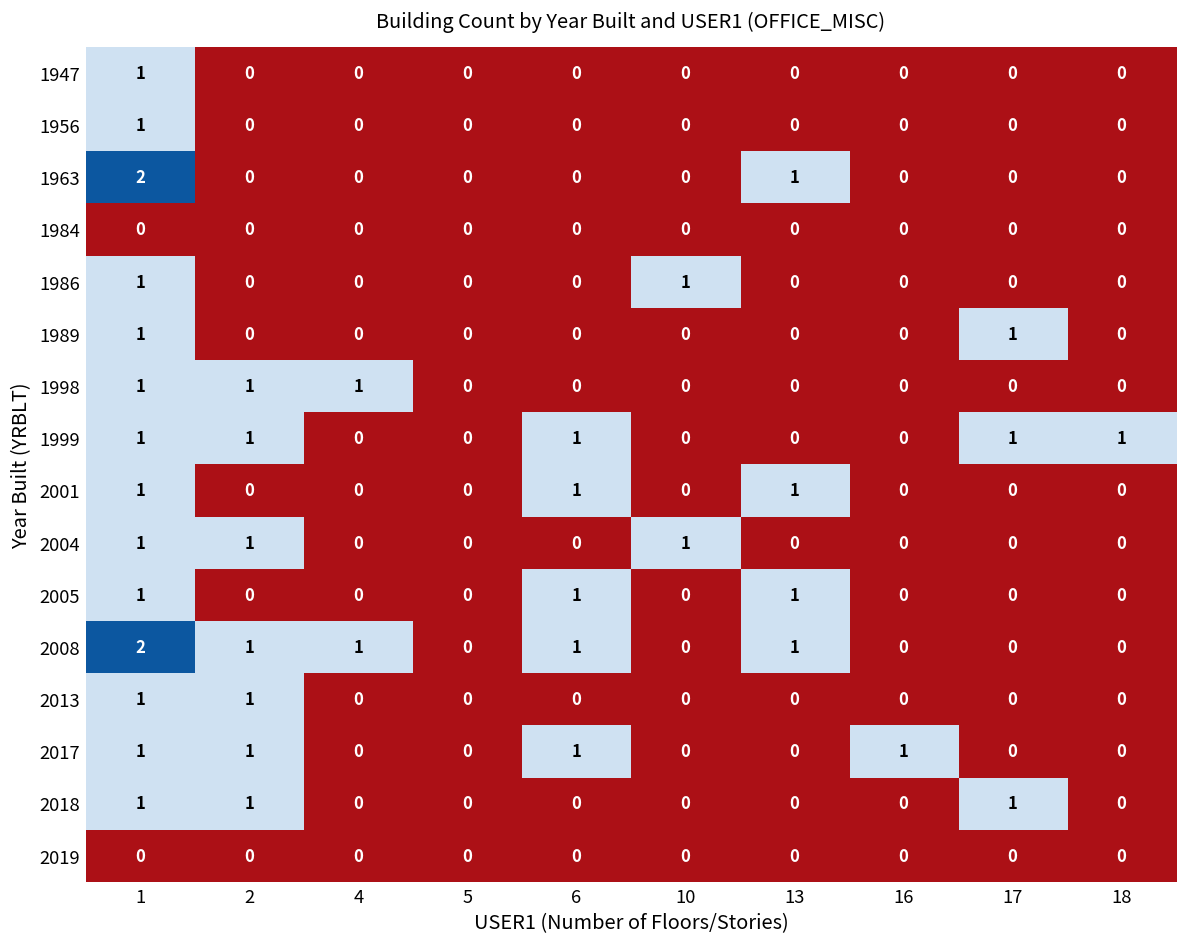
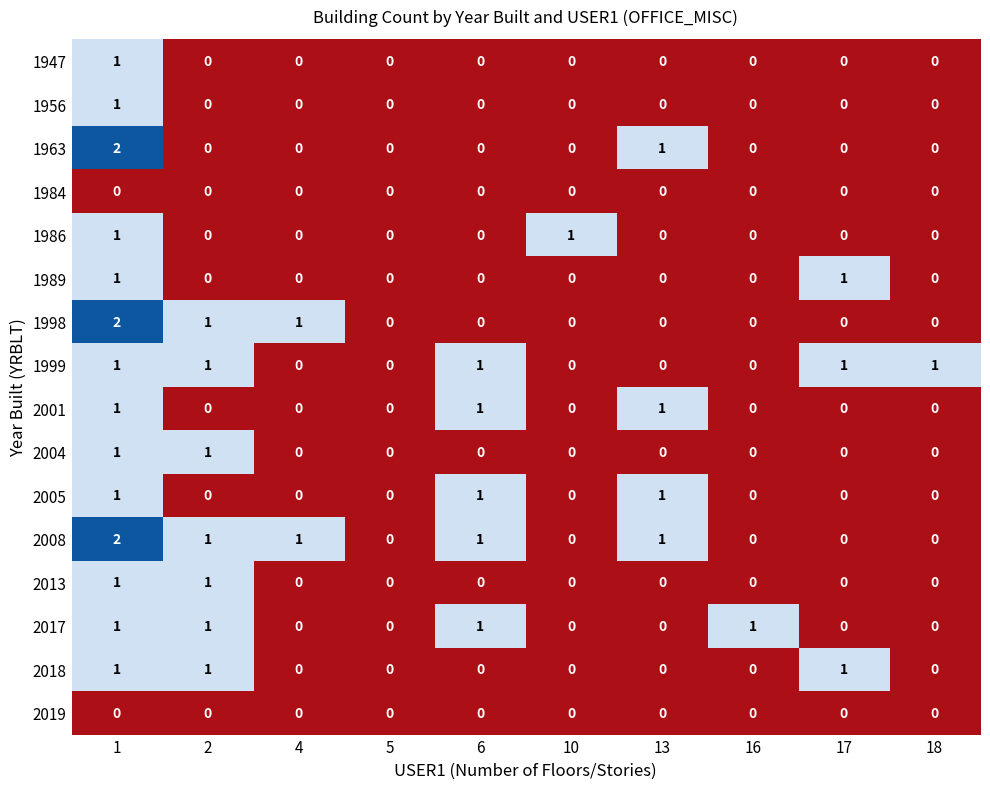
1998, 1: 1 -> 2
2004, 10: 1 -> 0
